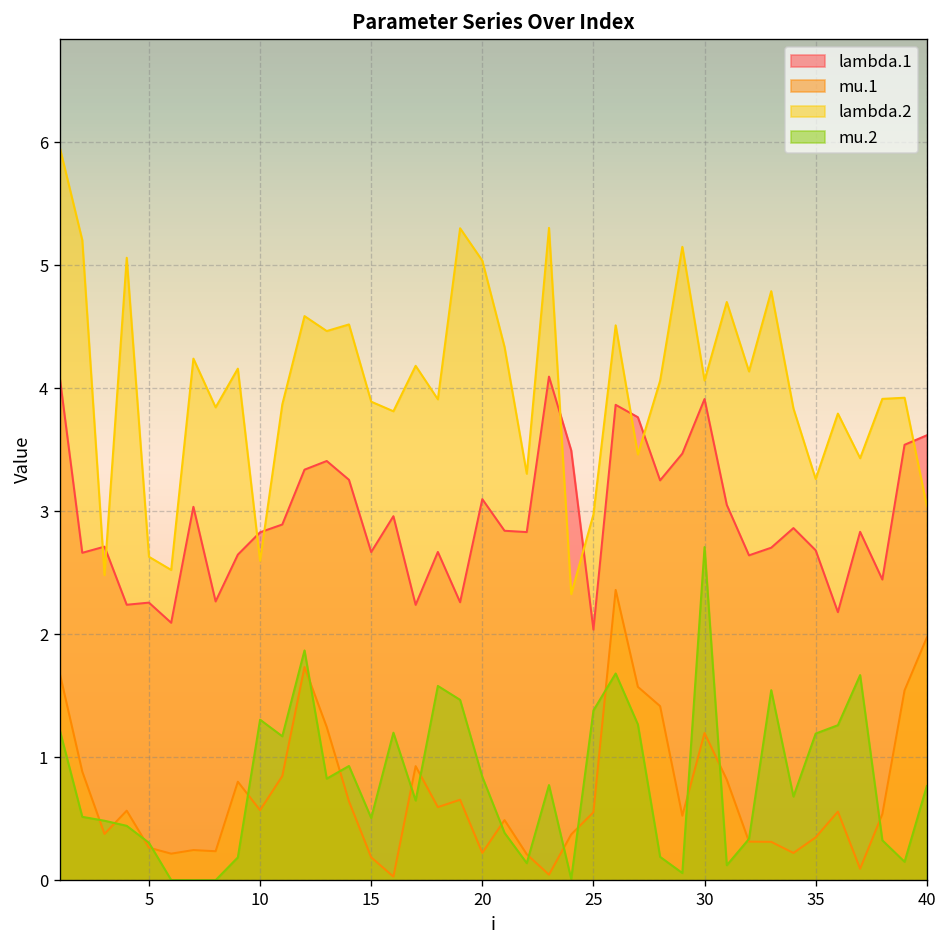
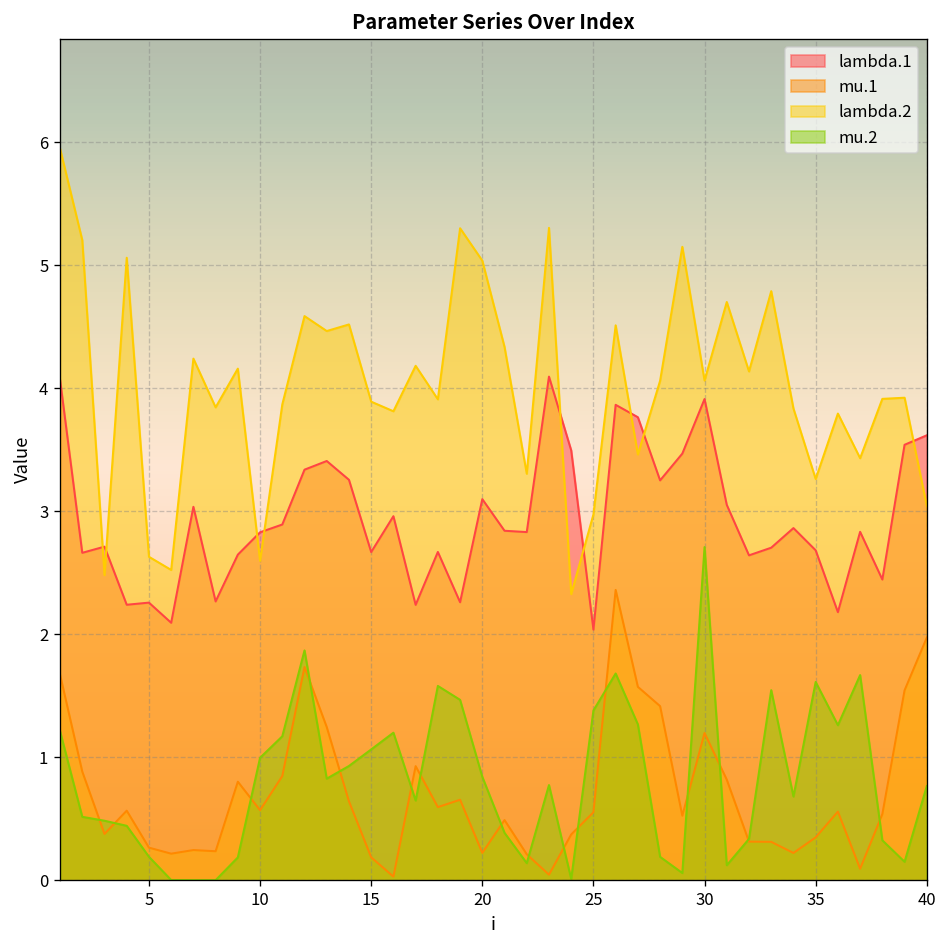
mu.2, 5: 0.31 -> 0.19
mu.2, 10: 1.31 -> 1.00
mu.2, 15: 0.51 -> 1.07
mu.2, 35: 1.19 -> 1.61
